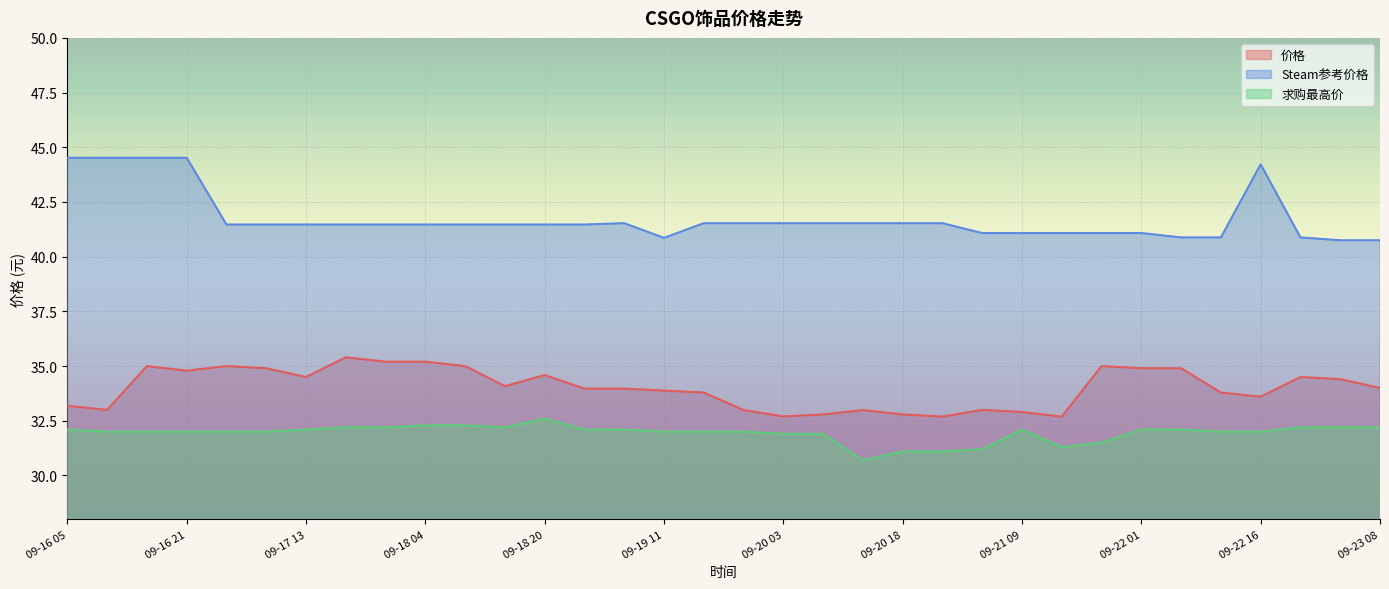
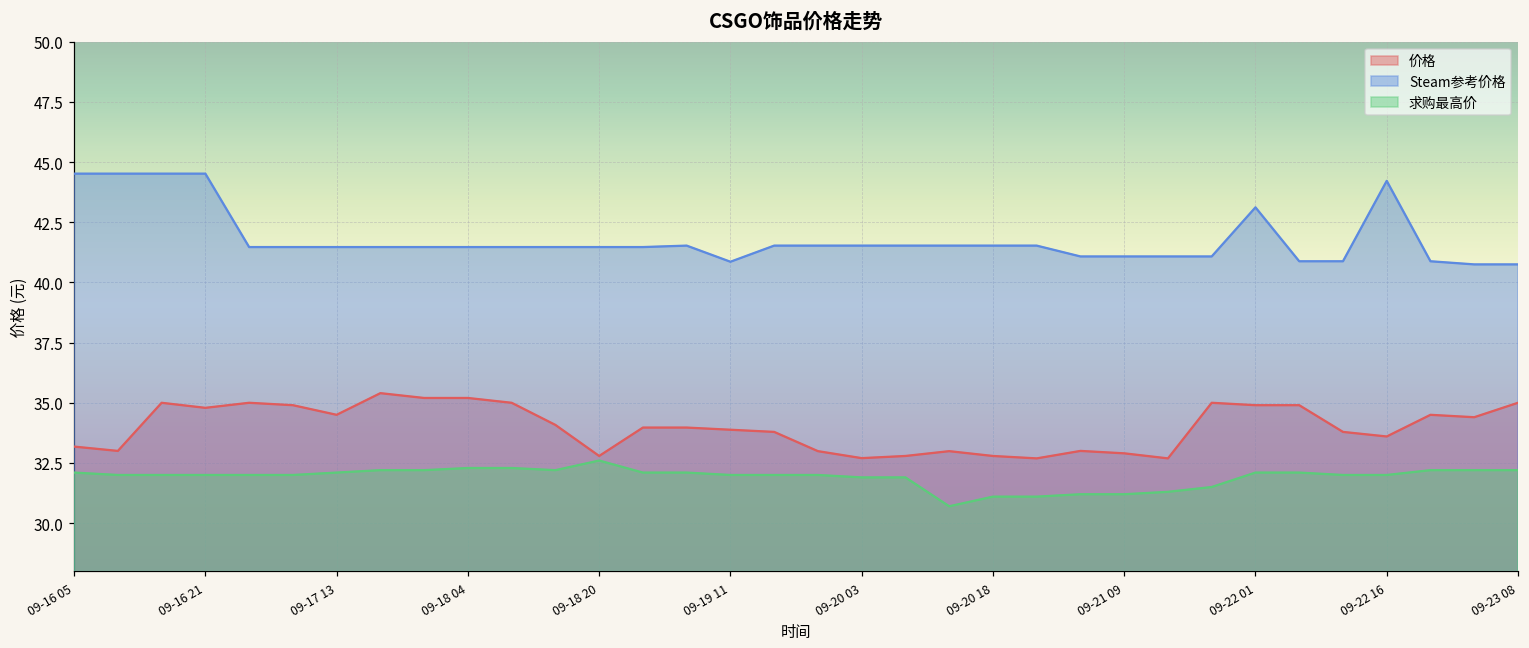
价格, 09-18 20: 34.6 -> 32.8
求购最高价, 09-21 09: 32.1 -> 31.2
Steam参考价格, 09-22 01: 41.1 -> 43.1
价格, 09-23 08: 34 -> 35
